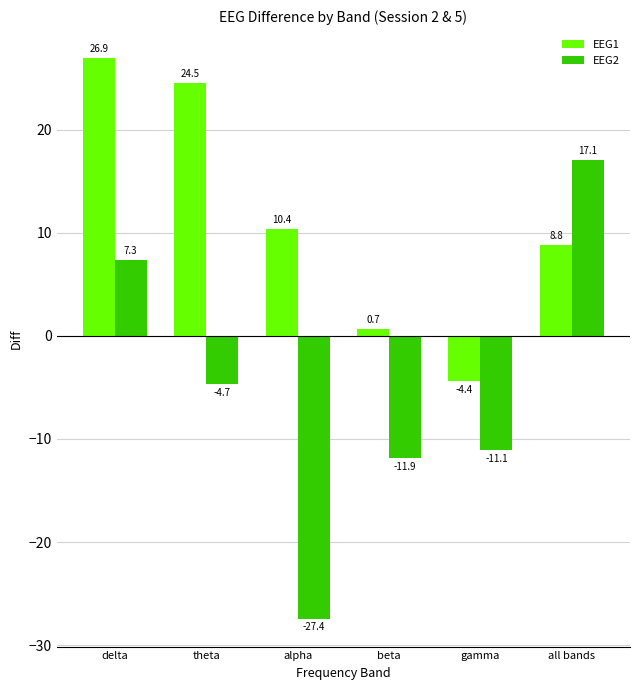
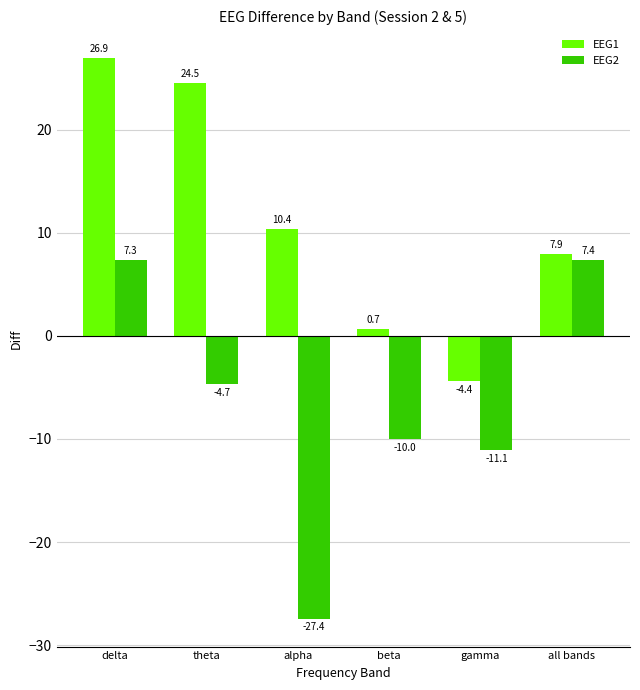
EEG2, beta: -11.9 -> -10.0
EEG1, all bands: 8.8 -> 7.9
EEG2, all bands: 17.1 -> 7.4
